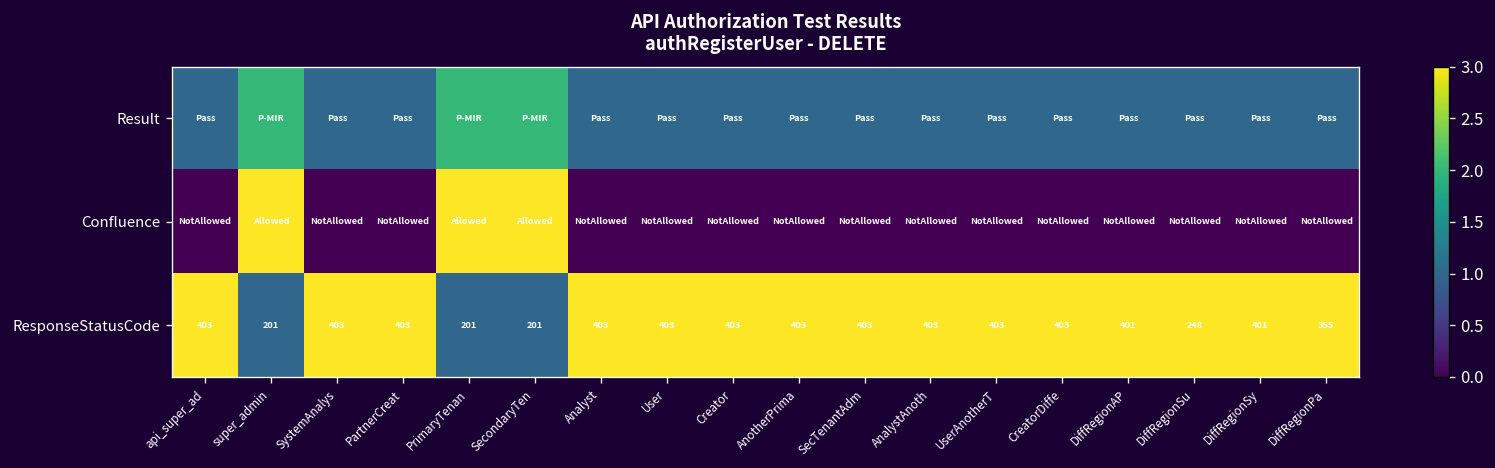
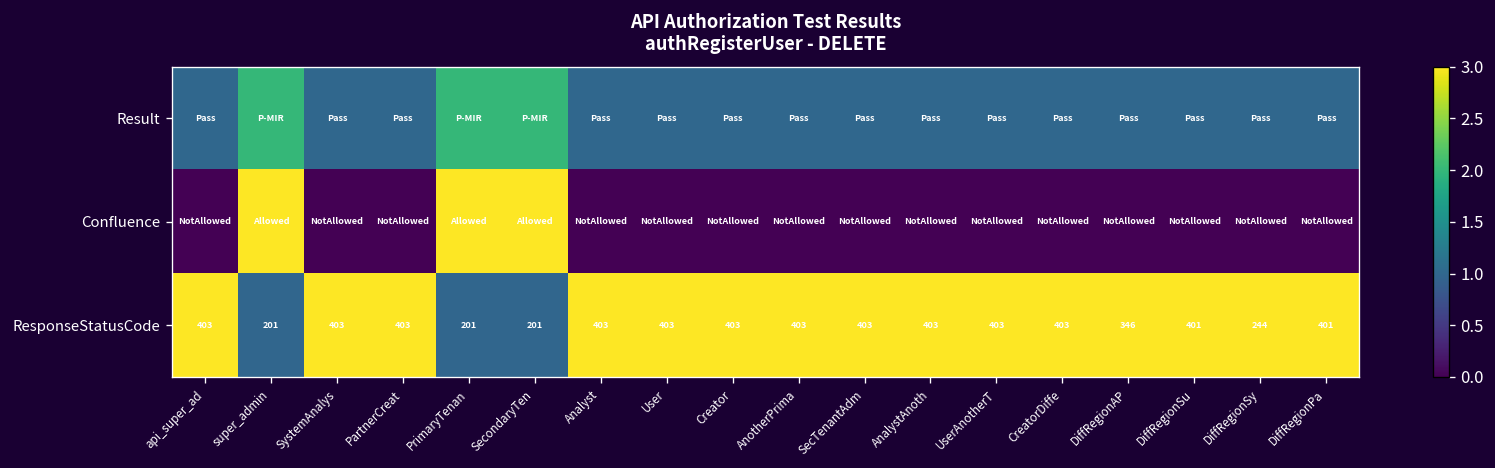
ResponseStatusCode, DiffRegionAP: 401 -> 346
ResponseStatusCode, DiffRegionSu: 248 -> 401
ResponseStatusCode, DiffRegionSy: 401 -> 244
ResponseStatusCode, DiffRegionPa: 355 -> 401
